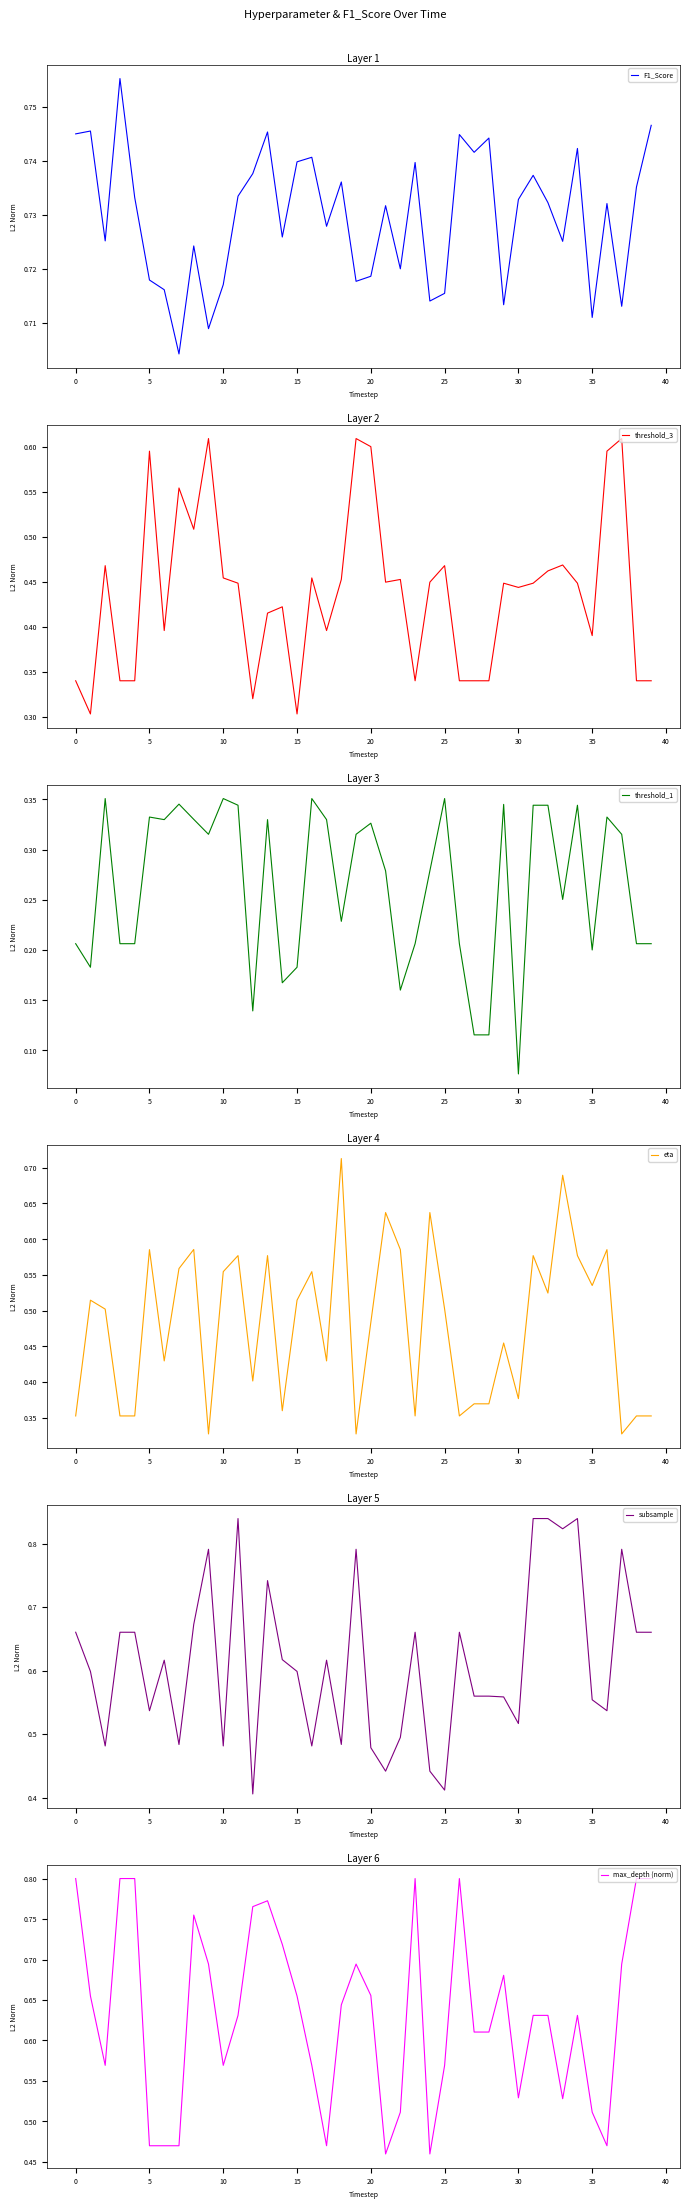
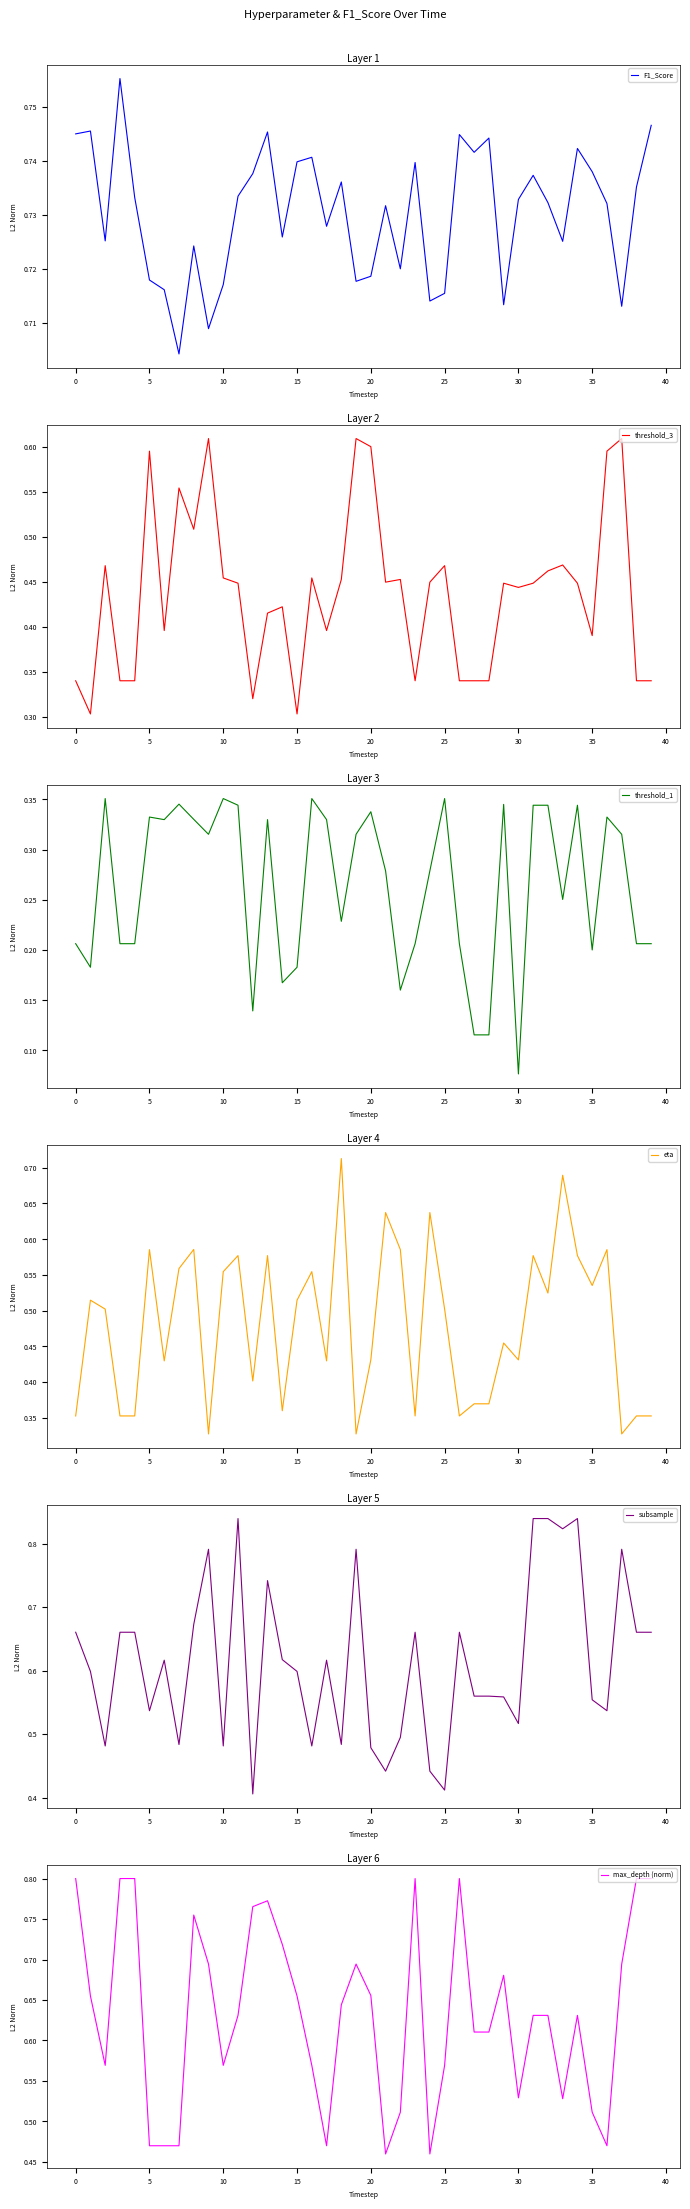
Layer 1, 35: 0.711 -> 0.738
Layer 3, 20: 0.326 -> 0.338
Layer 4, 20: 0.48 -> 0.43
Layer 4, 30: 0.38 -> 0.43
